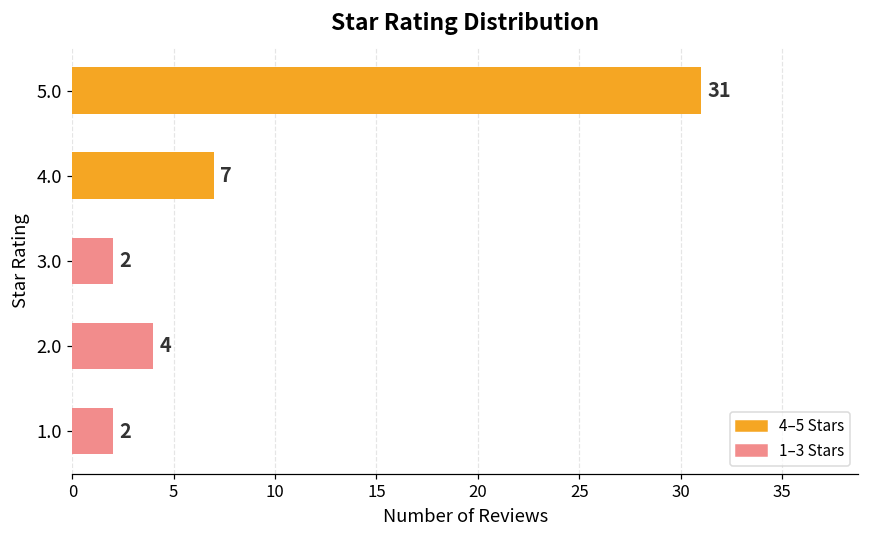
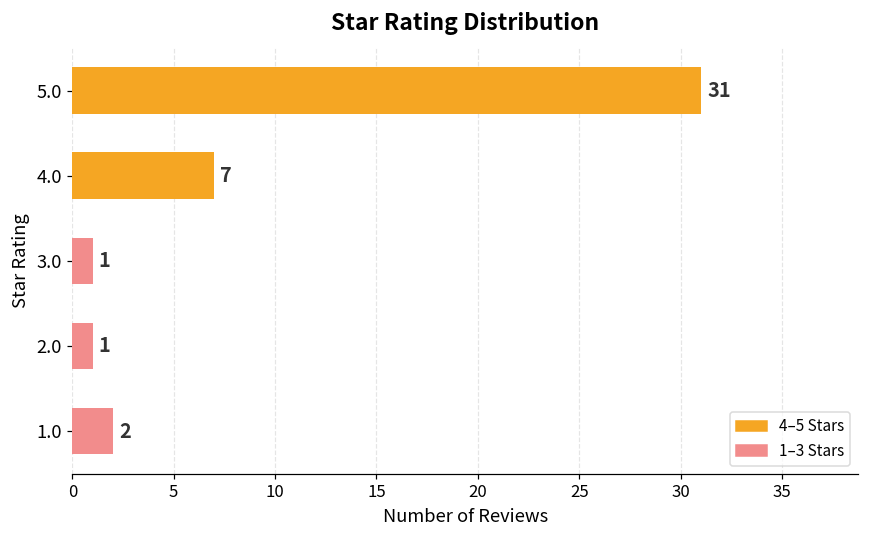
3.0: 2 -> 1
2.0: 4 -> 1
